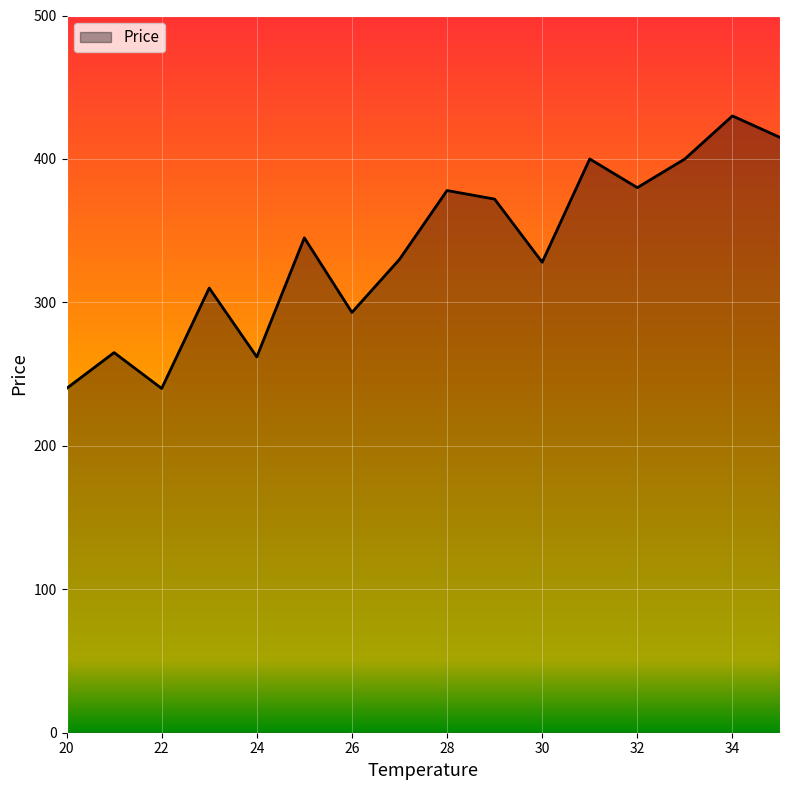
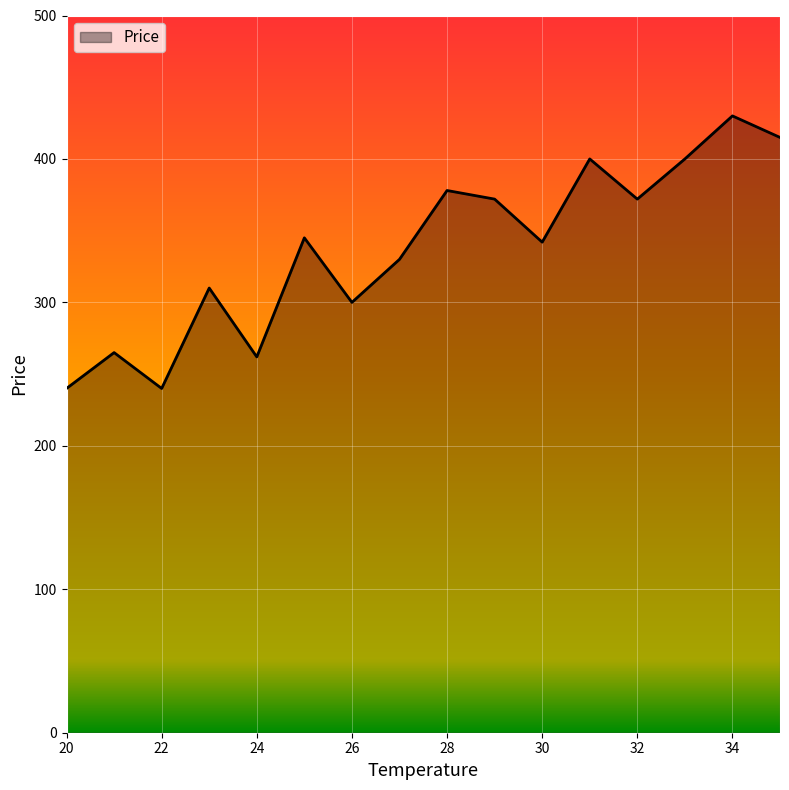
26: 293 -> 300
30: 328 -> 342
32: 380 -> 372
